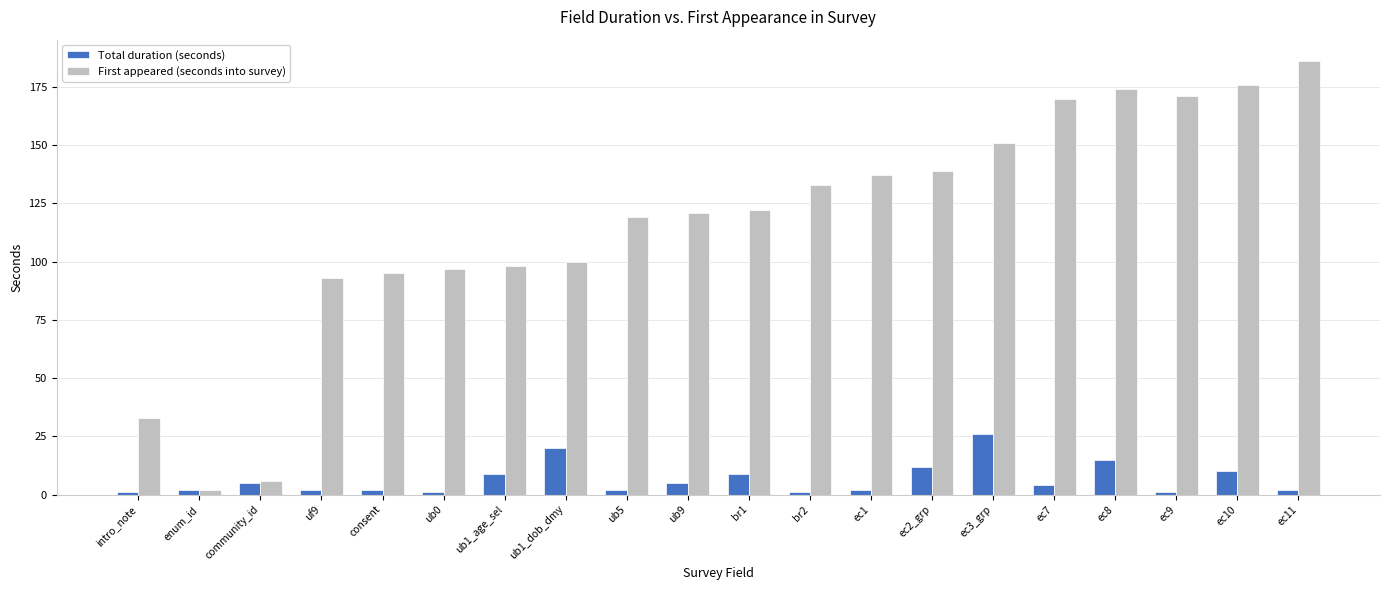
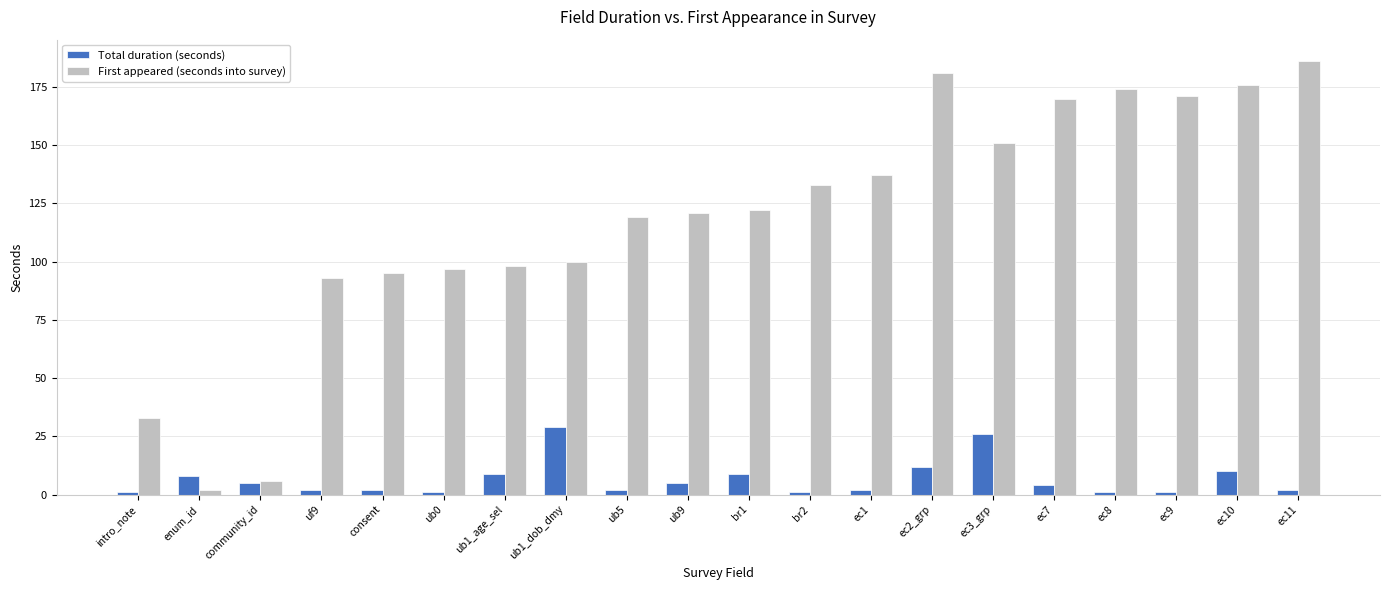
Total duration (seconds), enum_id: 2 -> 8
Total duration (seconds), ub1_dob_dmy: 20 -> 29
First appeared (seconds into survey), ec2_grp: 139 -> 181
Total duration (seconds), ec8: 15 -> 1
